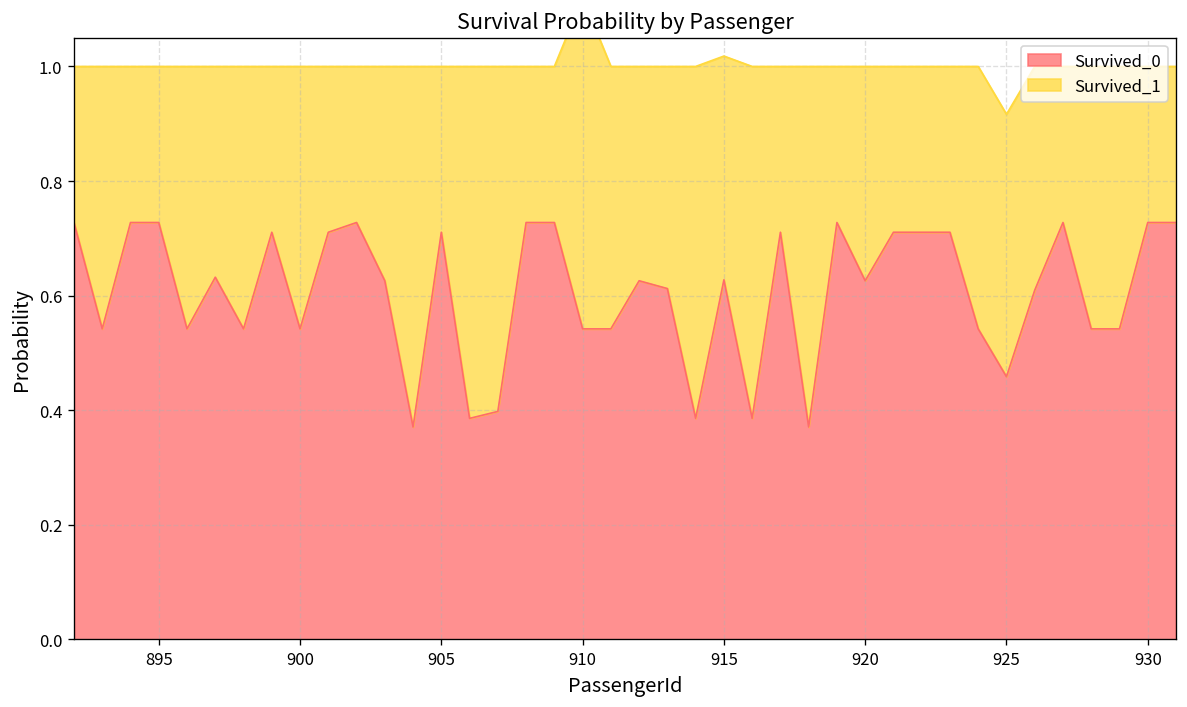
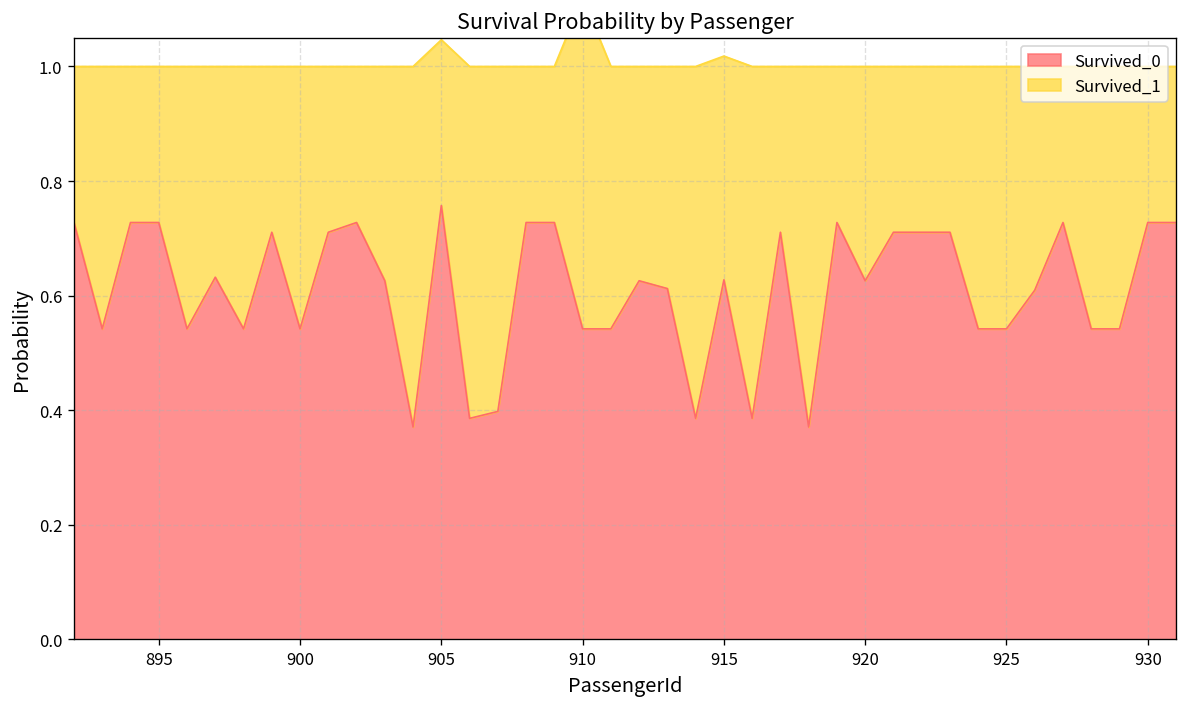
Survived_0, 905: 0.71 -> 0.76
Survived_0, 925: 0.46 -> 0.54
